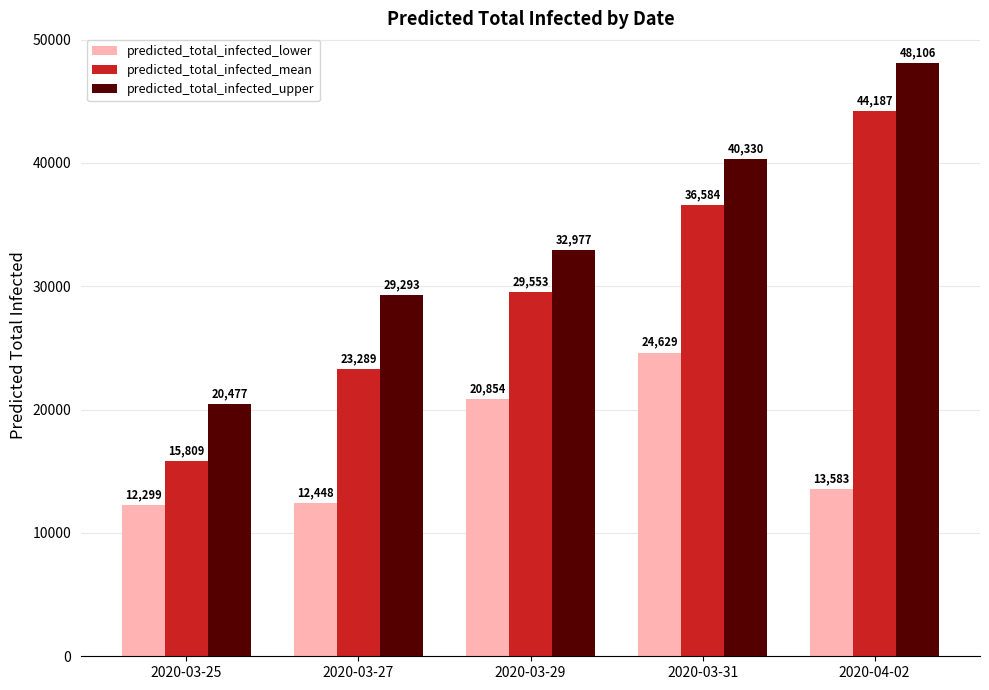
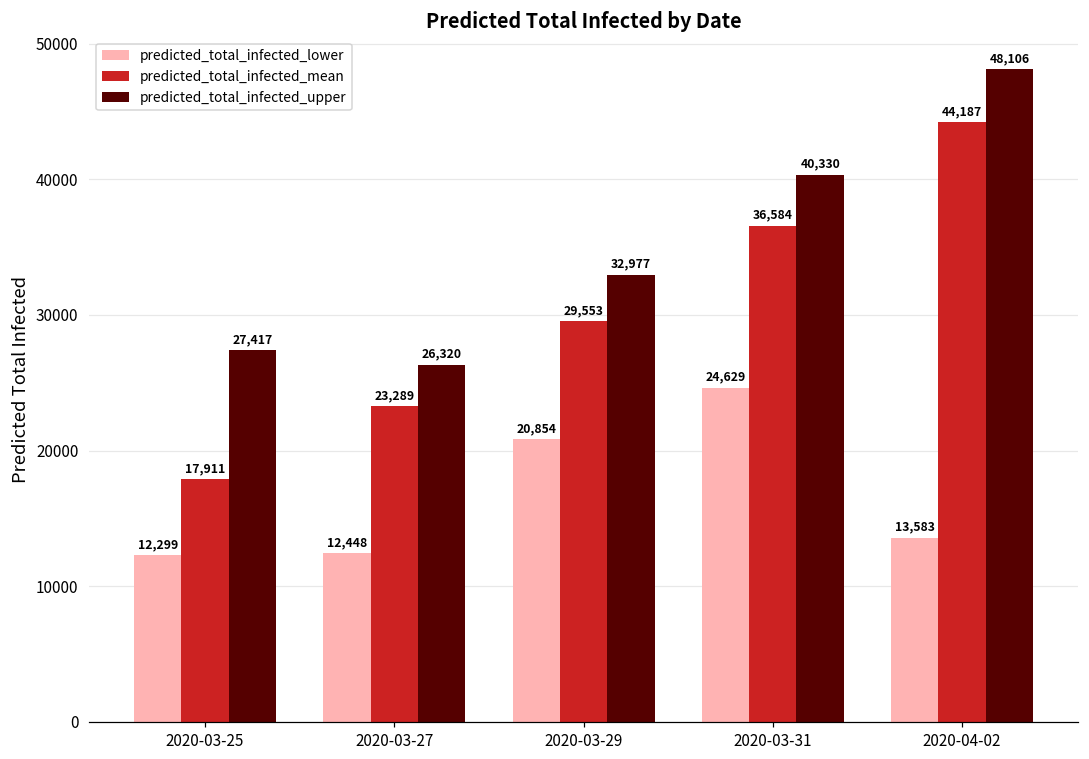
predicted_total_infected_mean, 2020-03-25: 15,809 -> 17,911
predicted_total_infected_upper, 2020-03-25: 20,477 -> 27,417
predicted_total_infected_upper, 2020-03-27: 29,293 -> 26,320
